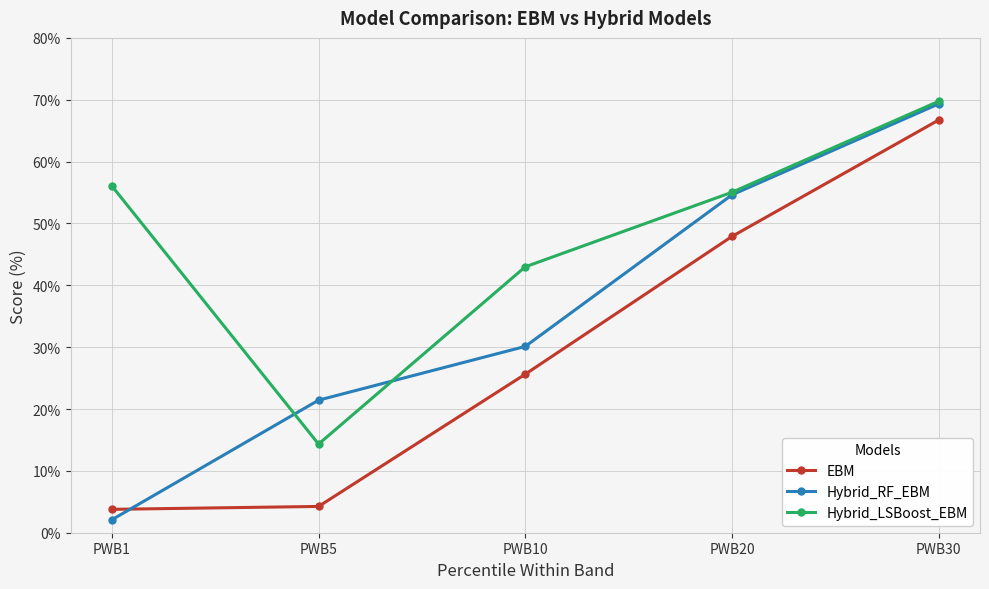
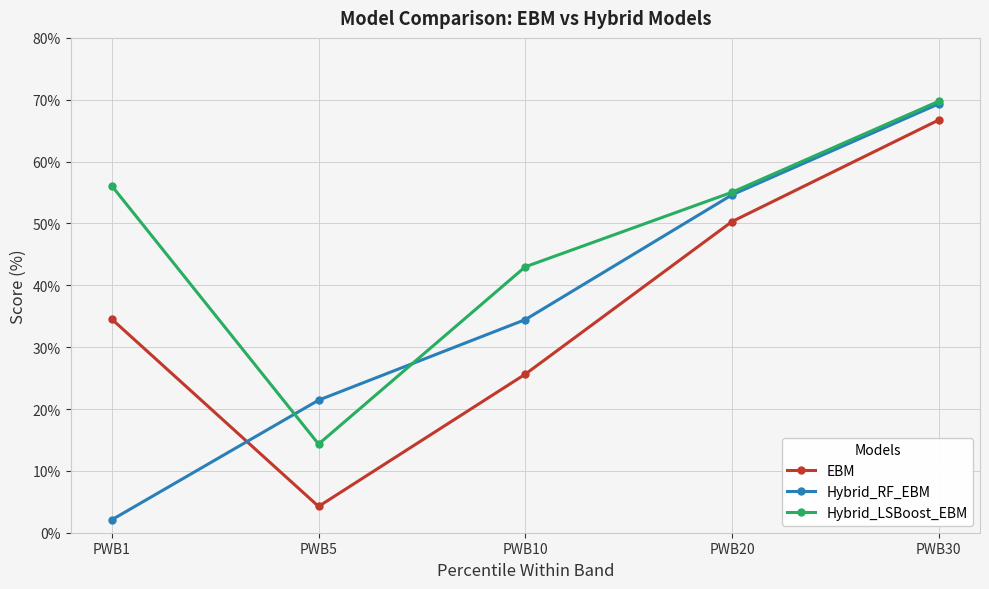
EBM, PWB1: 4% -> 35%
Hybrid_RF_EBM, PWB10: 30% -> 34%
EBM, PWB20: 48% -> 50%
